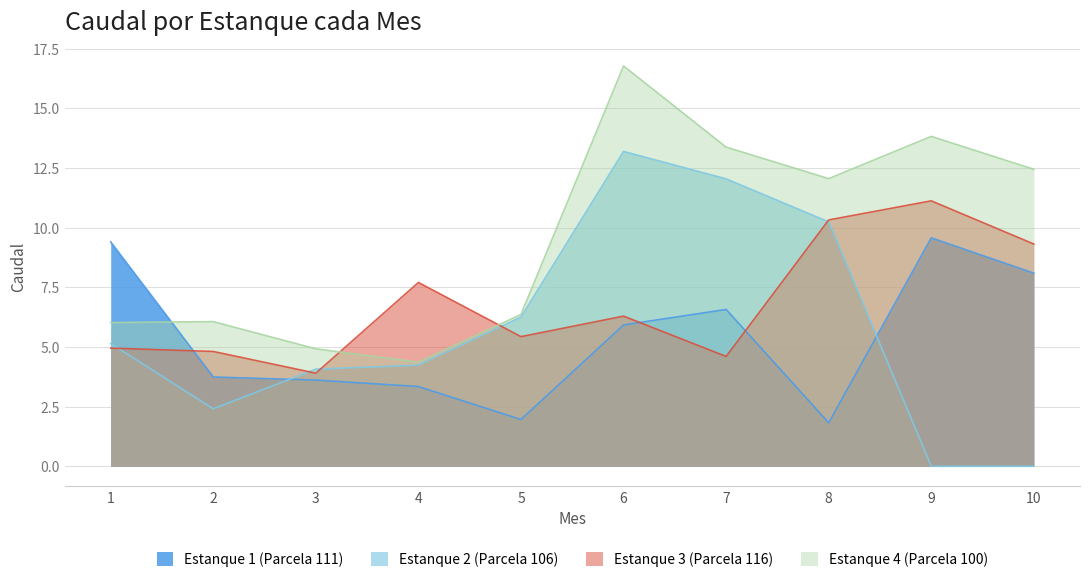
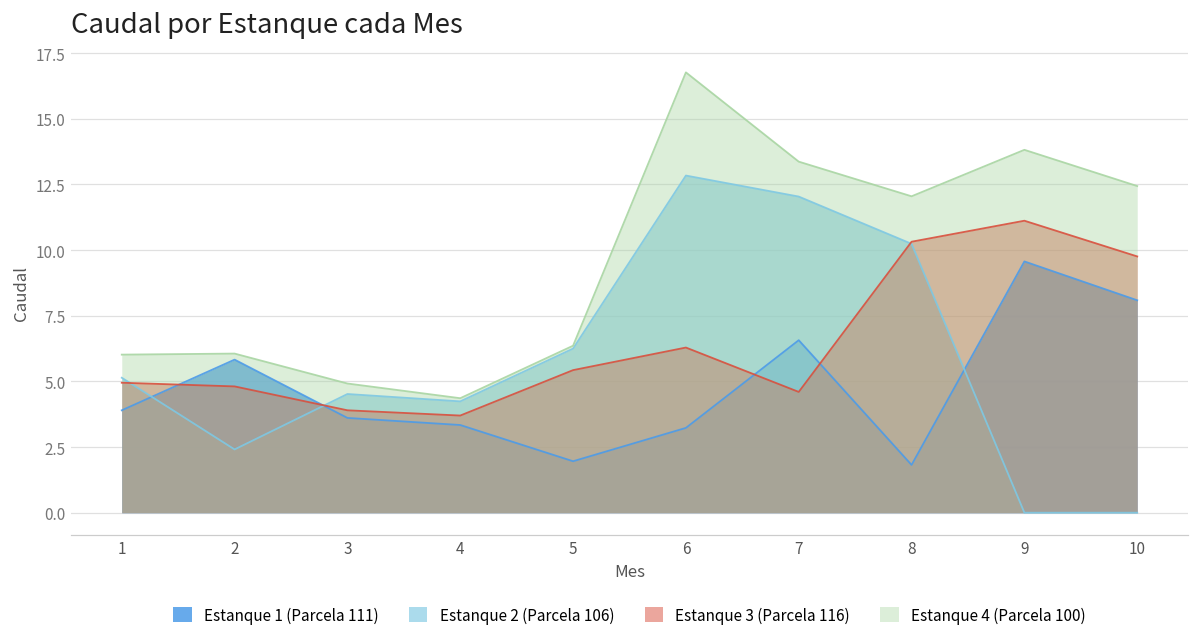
Estanque 1 (Parcela 111), 1: 9.4 -> 3.9
Estanque 1 (Parcela 111), 2: 3.7 -> 5.8
Estanque 2 (Parcela 106), 3: 4.1 -> 4.5
Estanque 3 (Parcela 116), 4: 7.7 -> 3.7
Estanque 1 (Parcela 111), 6: 5.9 -> 3.2
Estanque 2 (Parcela 106), 6: 13.2 -> 12.8
Estanque 3 (Parcela 116), 10: 9.3 -> 9.8
